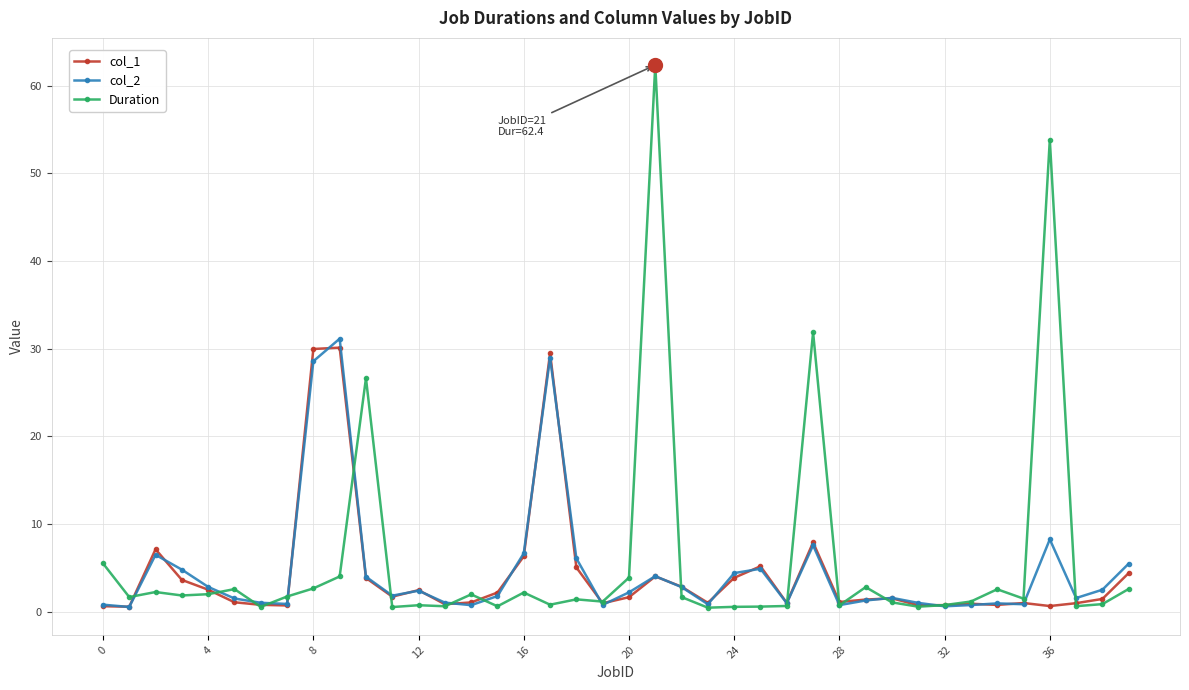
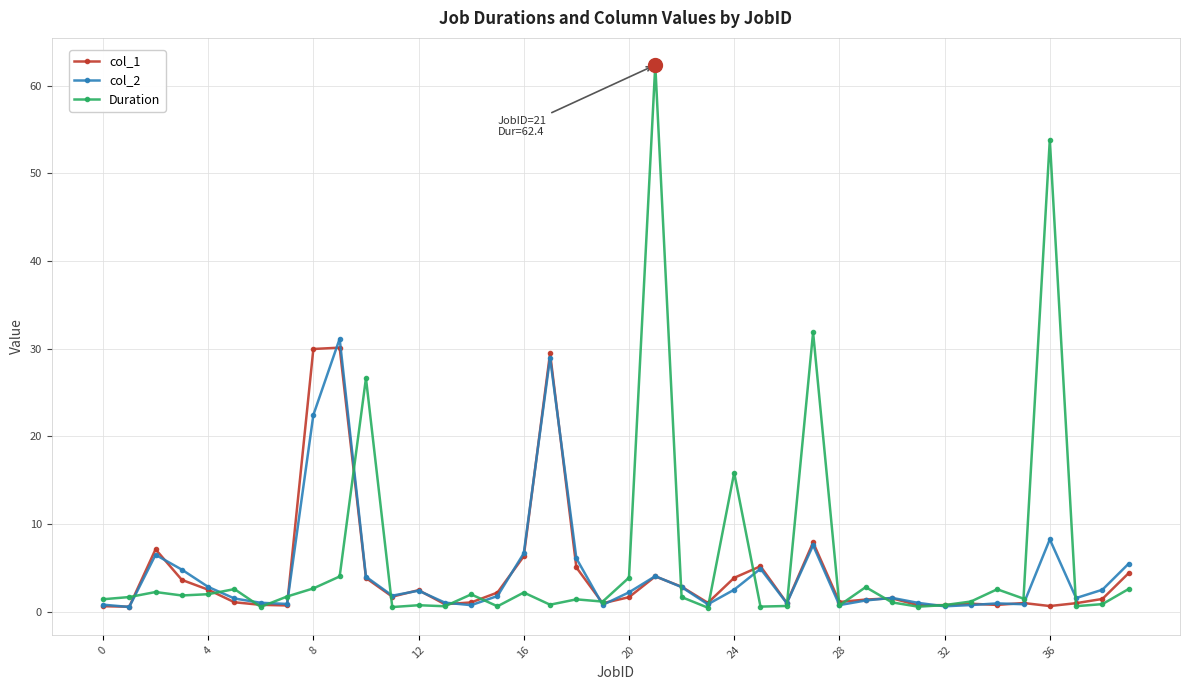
Duration, 0: 6 -> 1
col_2, 8: 29 -> 22
col_2, 24: 4 -> 2
Duration, 24: 1 -> 16
